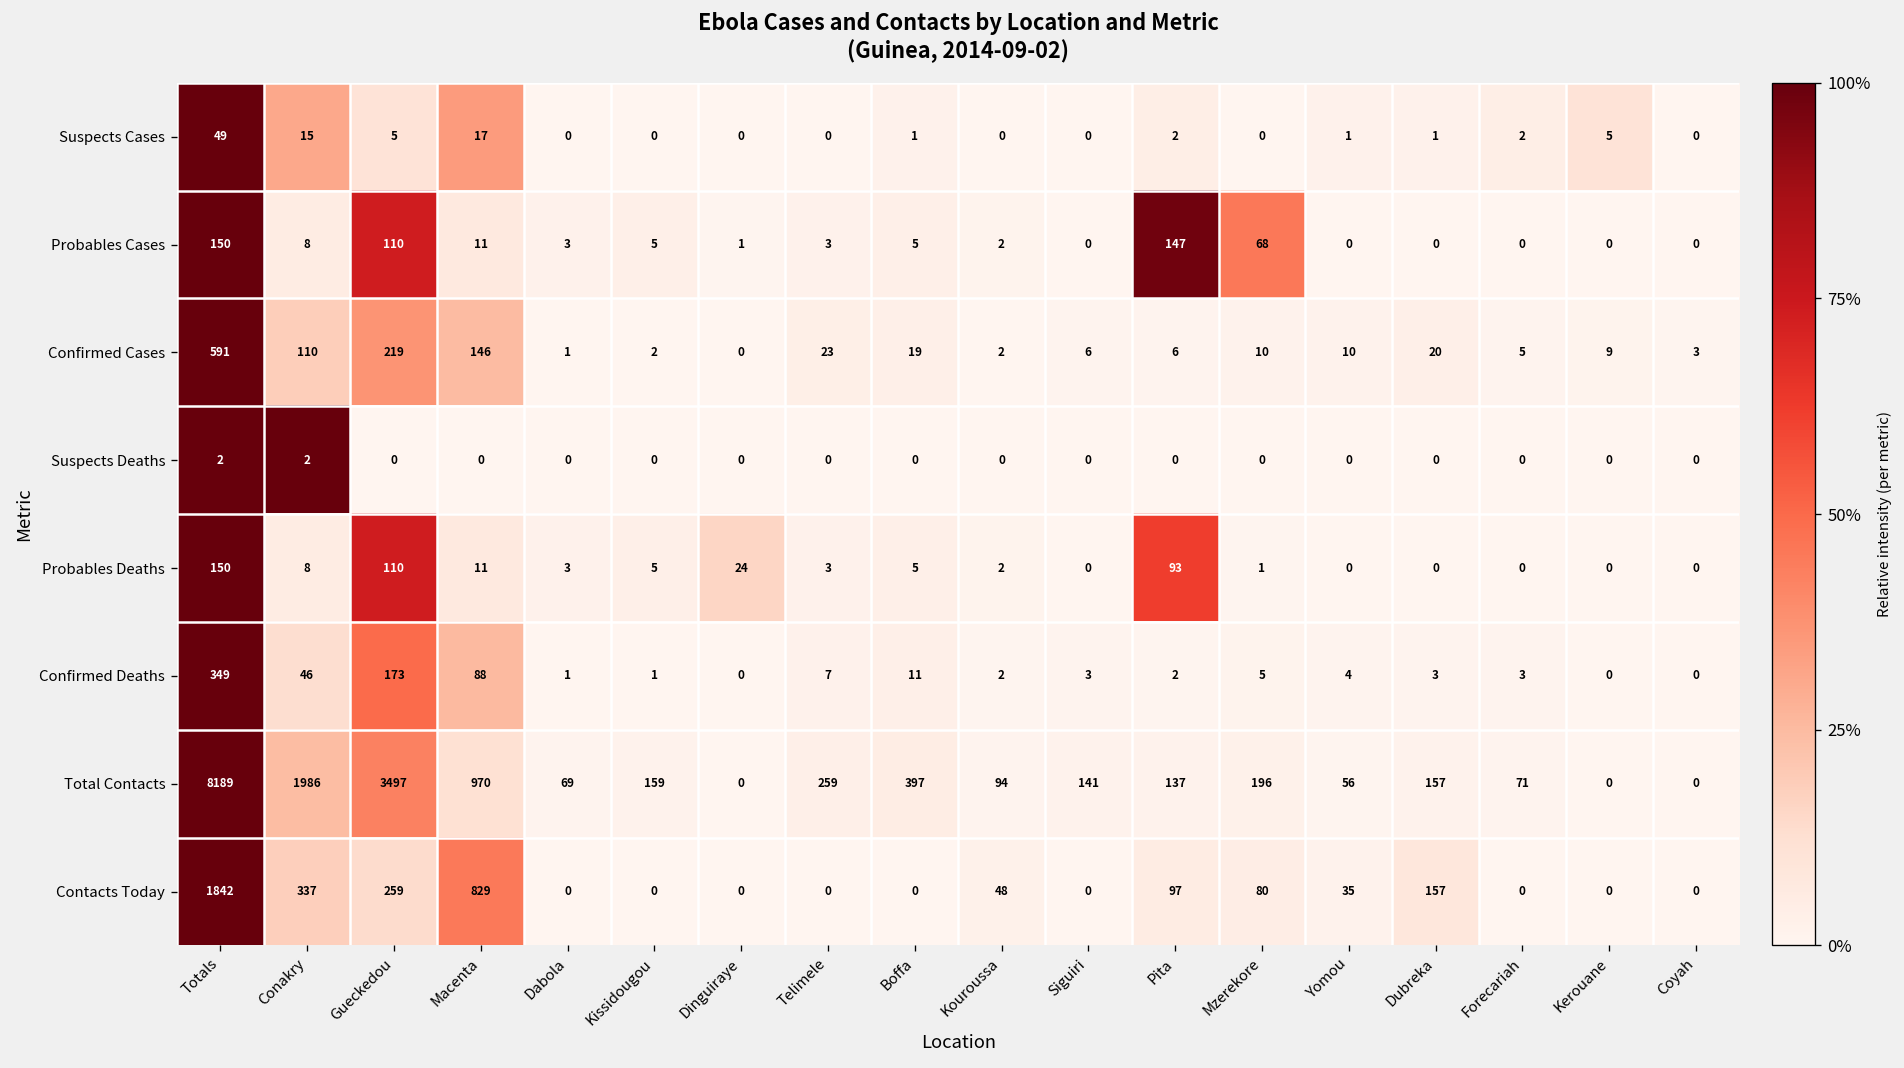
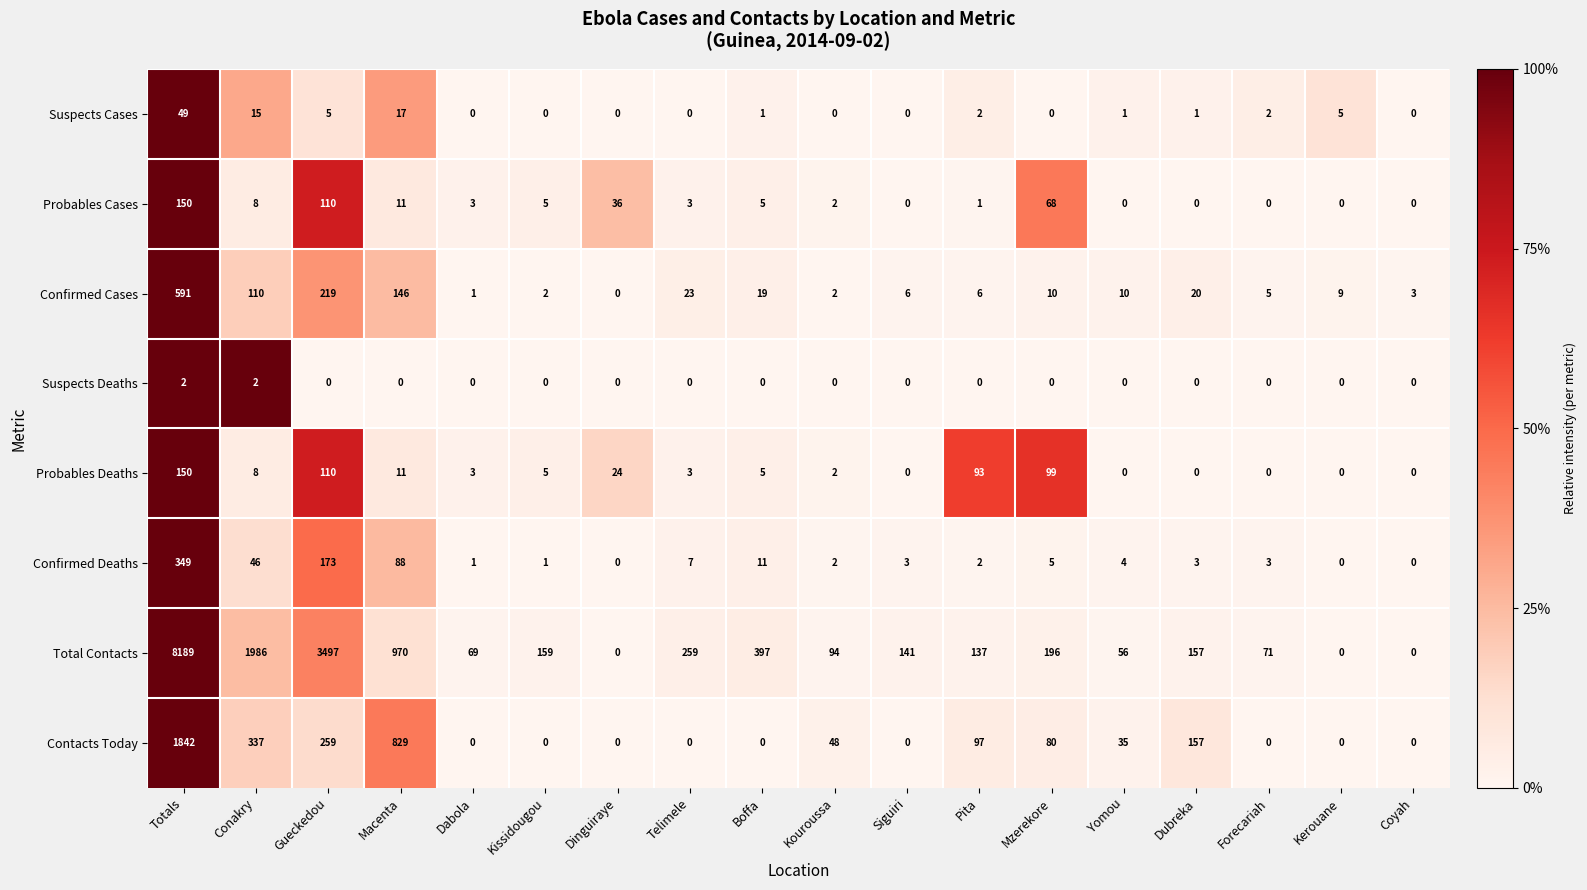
Probables Cases, Dinguiraye: 1 -> 36
Probables Cases, Pita: 147 -> 1
Probables Deaths, Mzerekore: 1 -> 99
